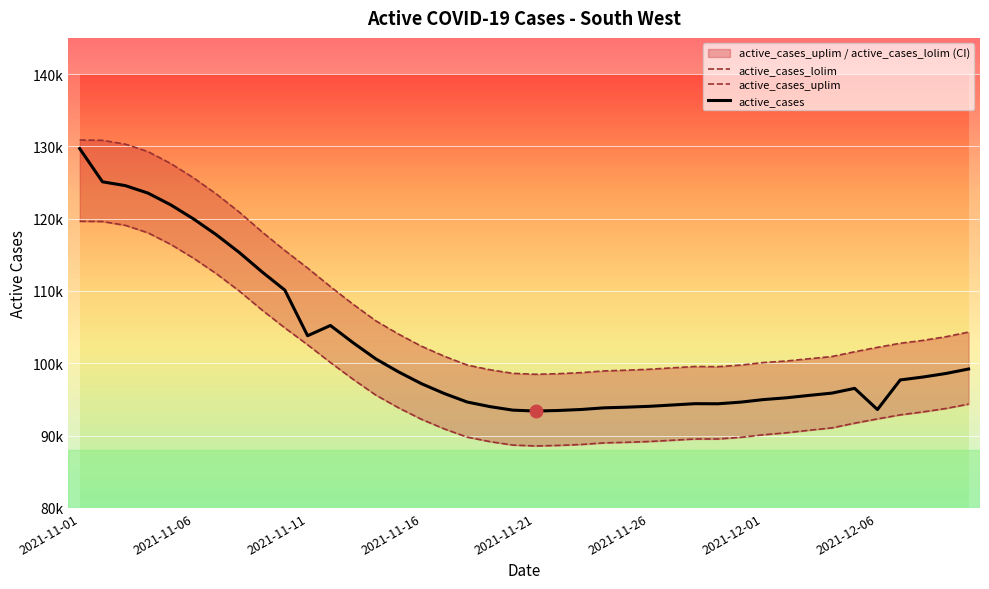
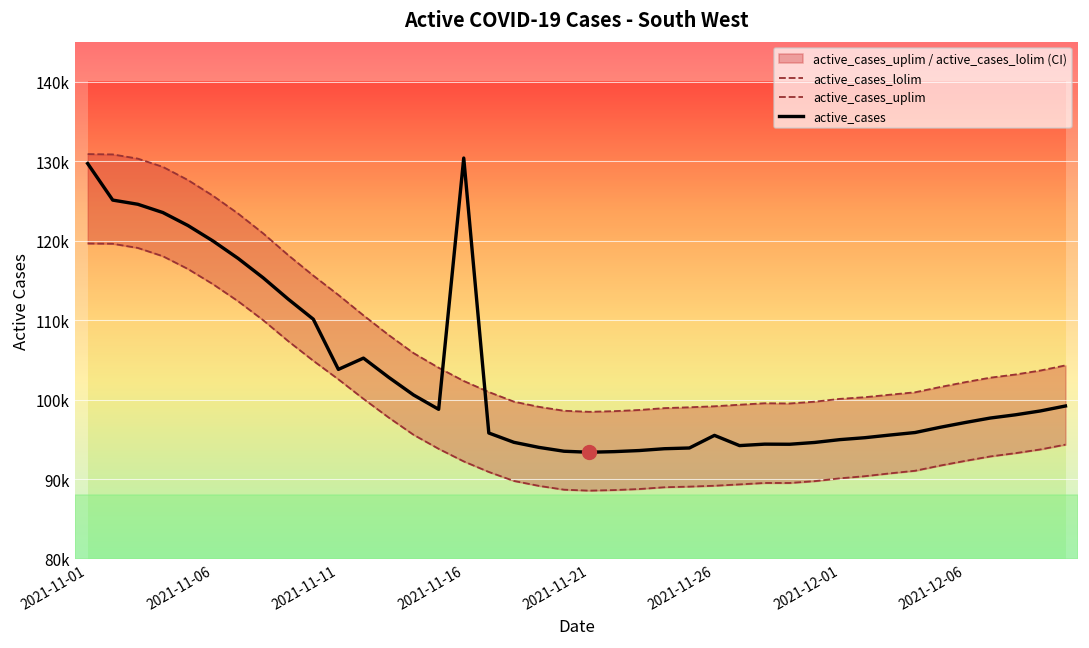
active_cases, 2021-11-16: 97000 -> 130000
active_cases, 2021-11-26: 94000 -> 96000
active_cases, 2021-12-06: 94000 -> 97000
